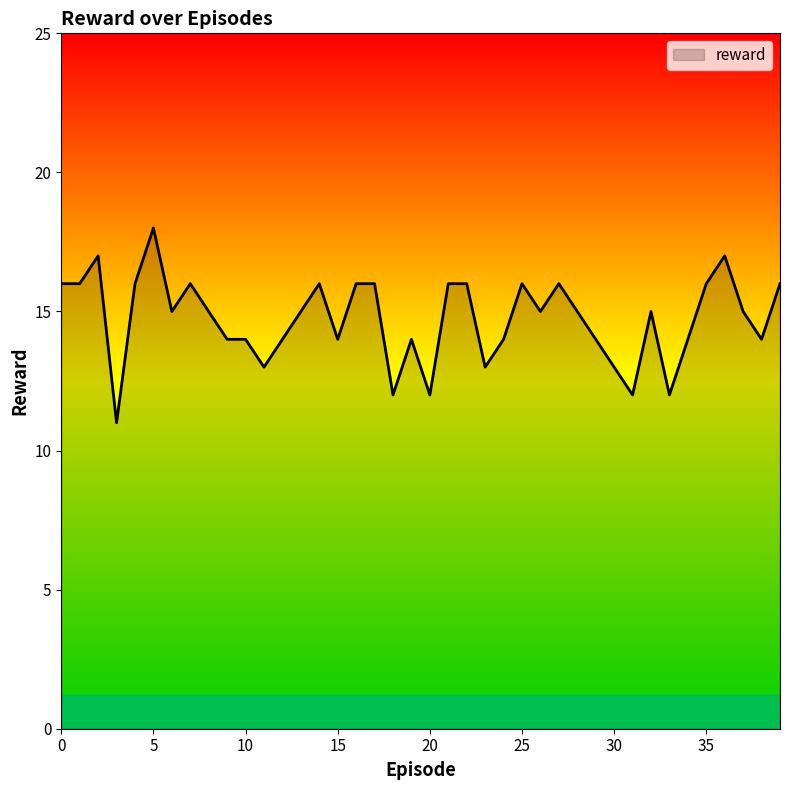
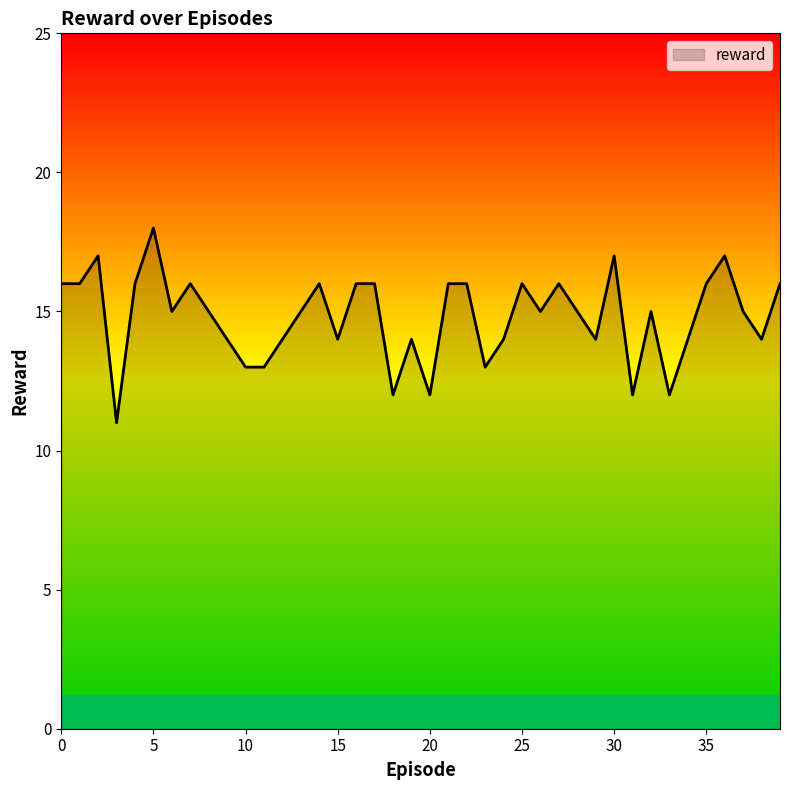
10: 14 -> 13
30: 13 -> 17
